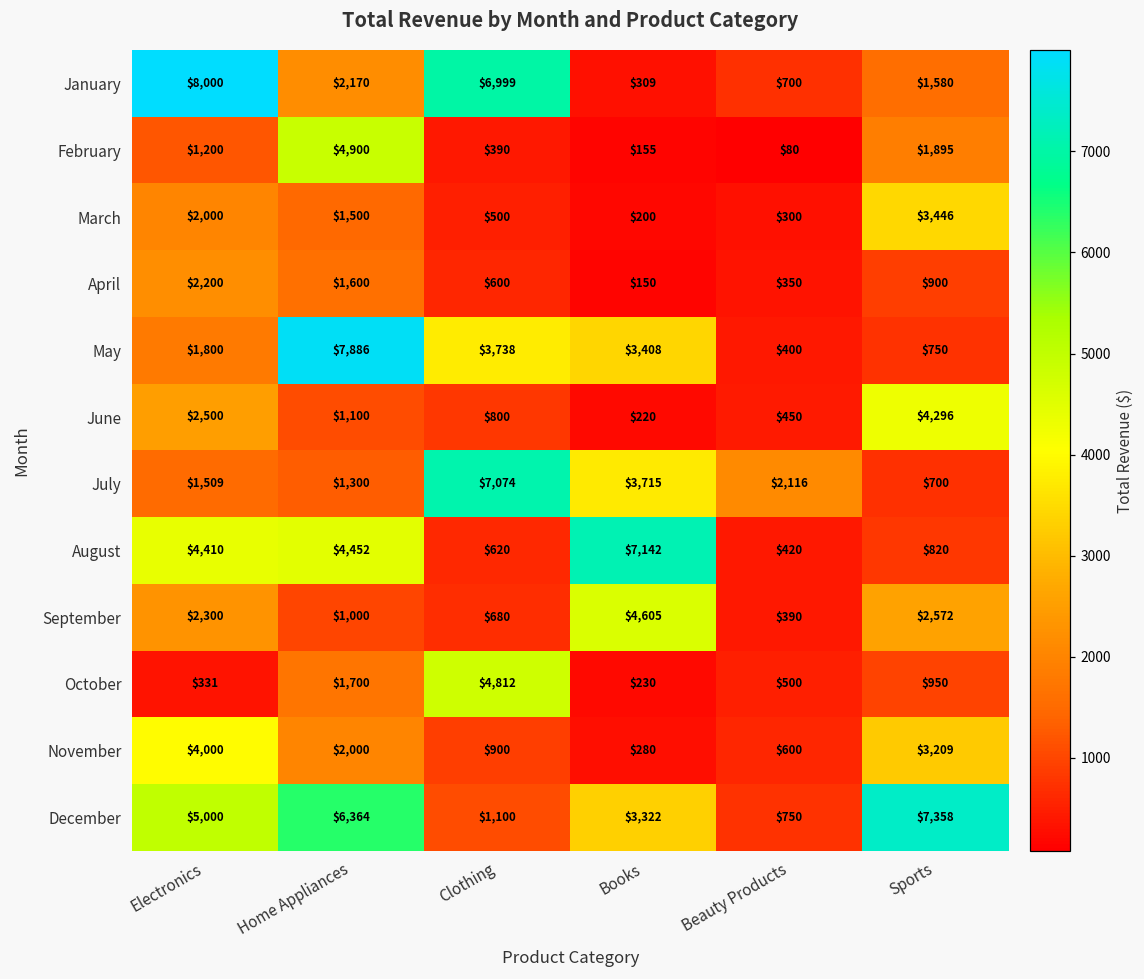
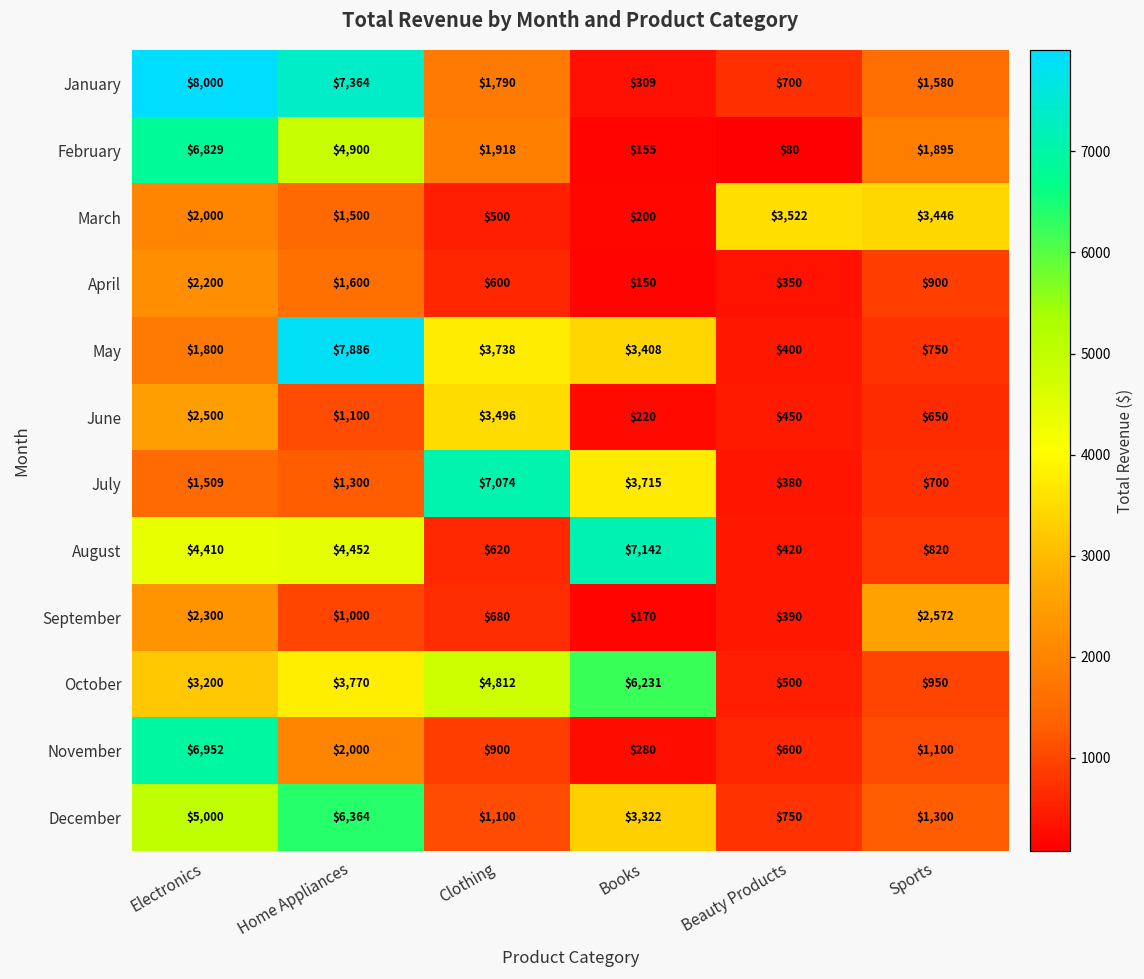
January, Home Appliances: $2,170 -> $7,364
January, Clothing: $6,999 -> $1,790
February, Electronics: $1,200 -> $6,829
February, Clothing: $390 -> $1,918
March, Beauty Products: $300 -> $3,522
June, Clothing: $800 -> $3,496
June, Sports: $4,296 -> $650
July, Beauty Products: $2,116 -> $380
September, Books: $4,605 -> $170
October, Electronics: $331 -> $3,200
October, Home Appliances: $1,700 -> $3,770
October, Books: $230 -> $6,231
November, Electronics: $4,000 -> $6,952
November, Sports: $3,209 -> $1,100
December, Sports: $7,358 -> $1,300
